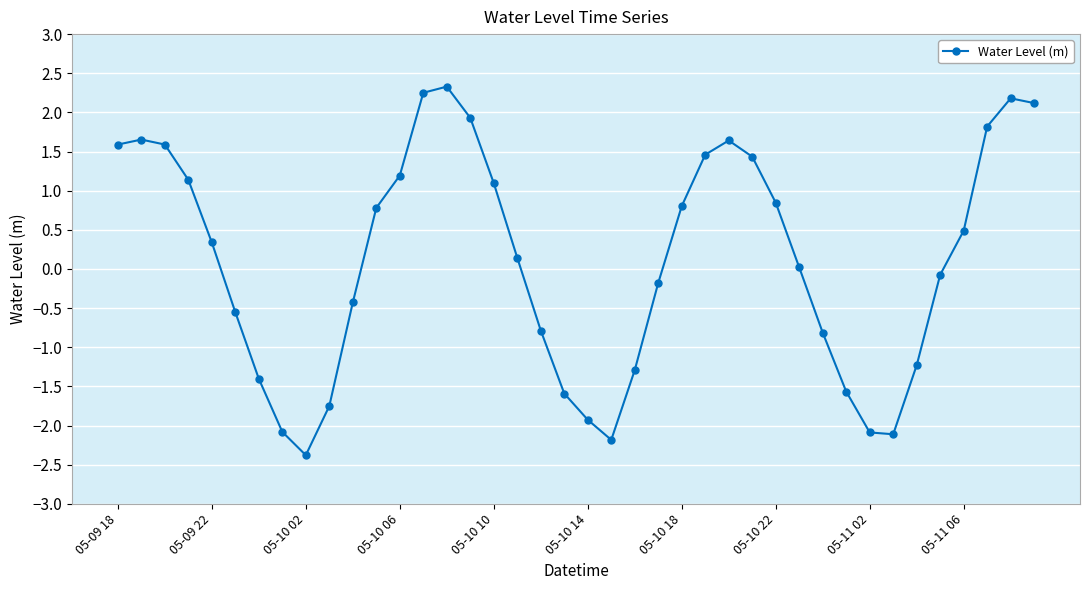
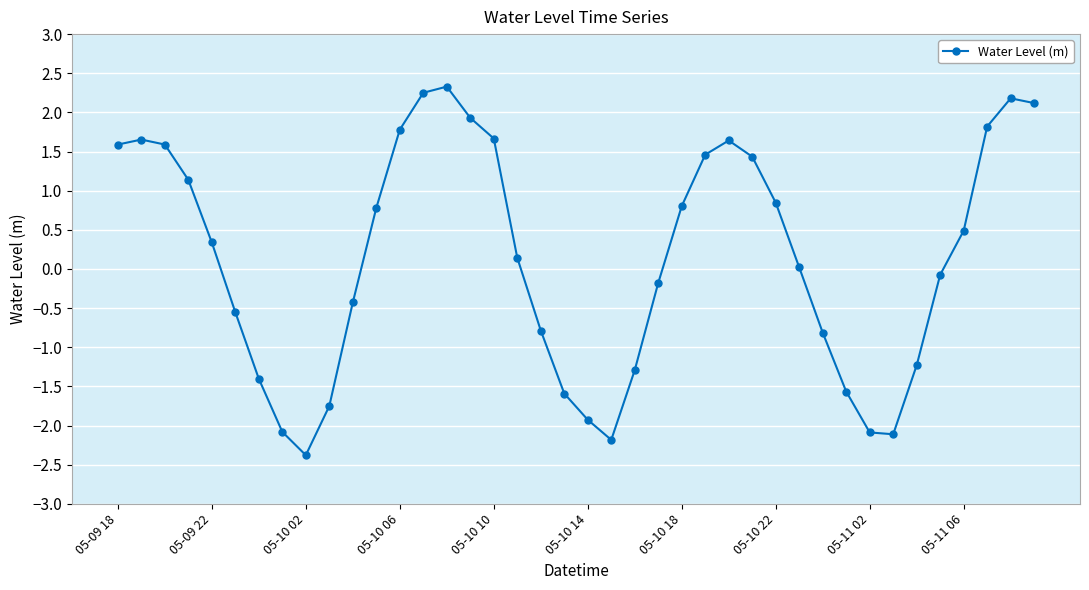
05-10 06: 1.2 -> 1.8
05-10 10: 1.1 -> 1.7
